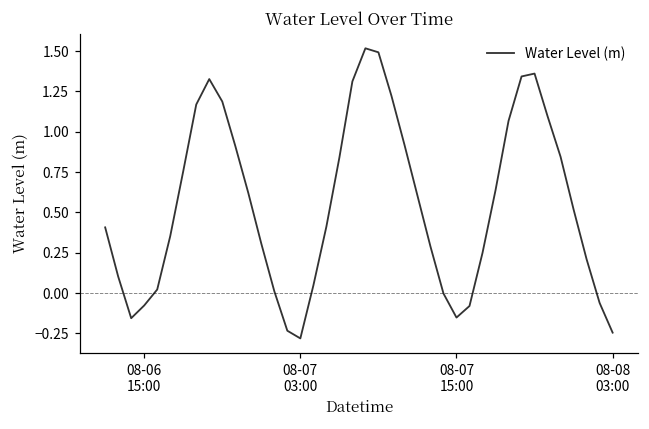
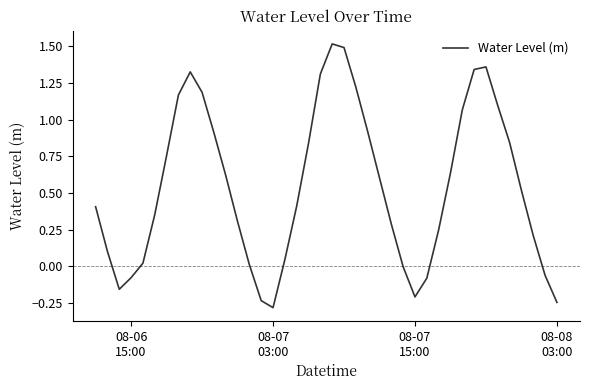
08-07 15:00: -0.15 -> -0.21
